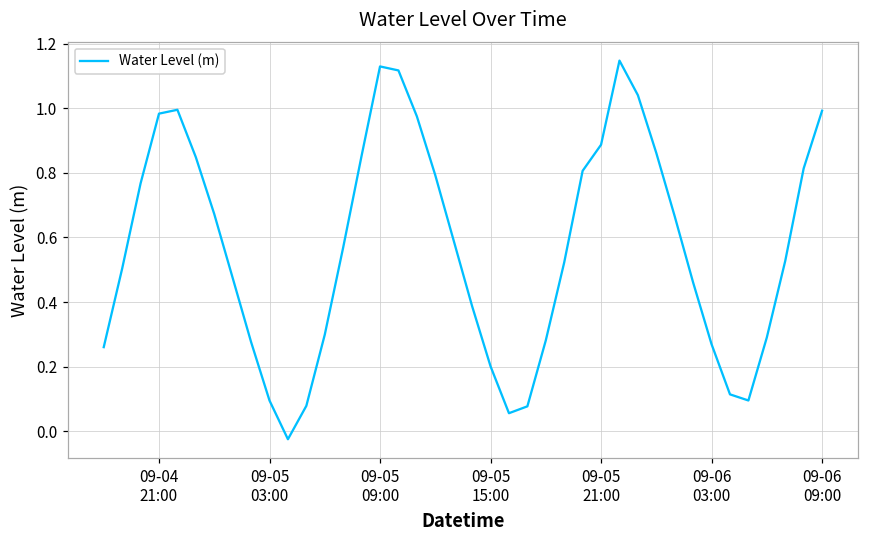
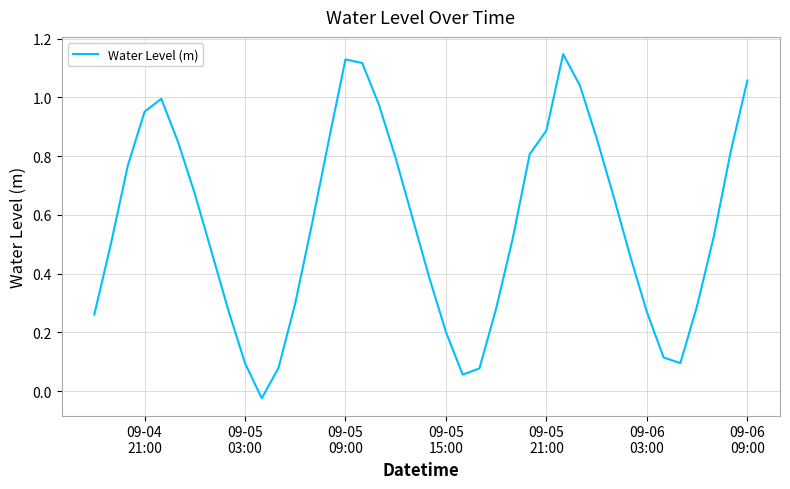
09-04 21:00: 0.98 -> 0.95
09-06 09:00: 0.99 -> 1.06
